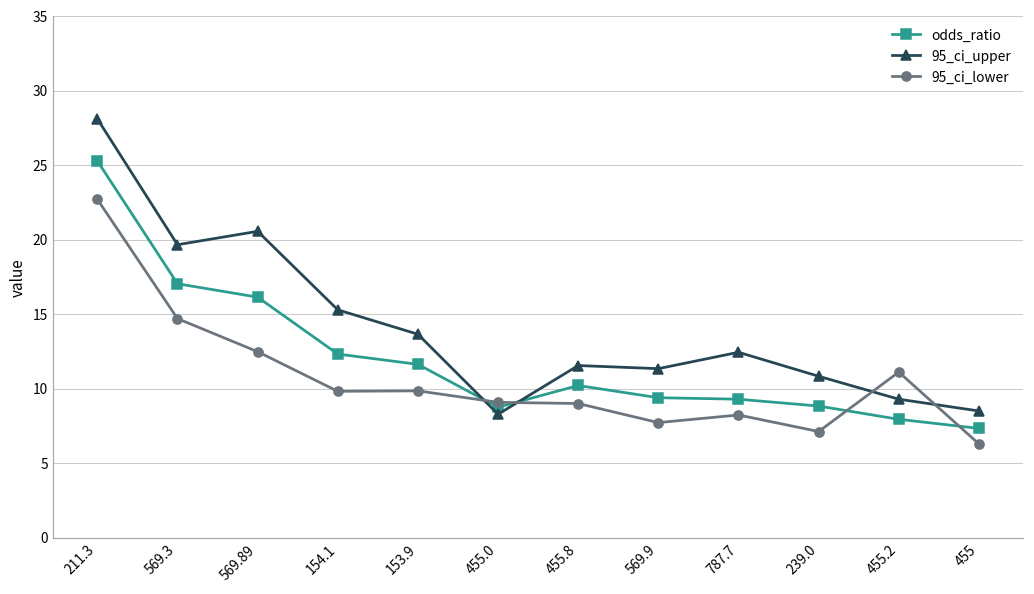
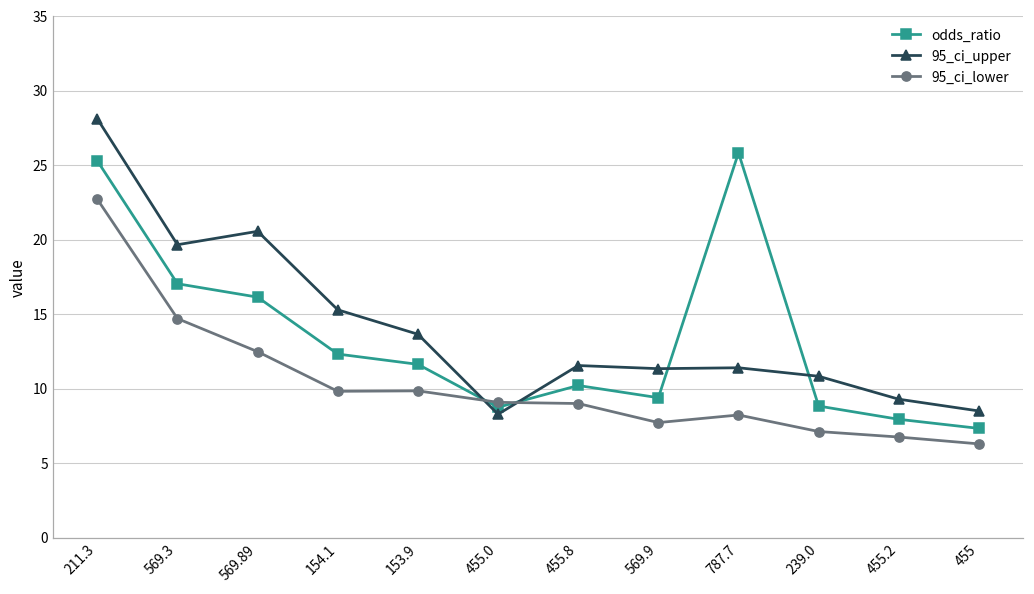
odds_ratio, 787.7: 9.3 -> 25.9
95_ci_upper, 787.7: 12.5 -> 11.4
95_ci_lower, 455.2: 11.1 -> 6.8
